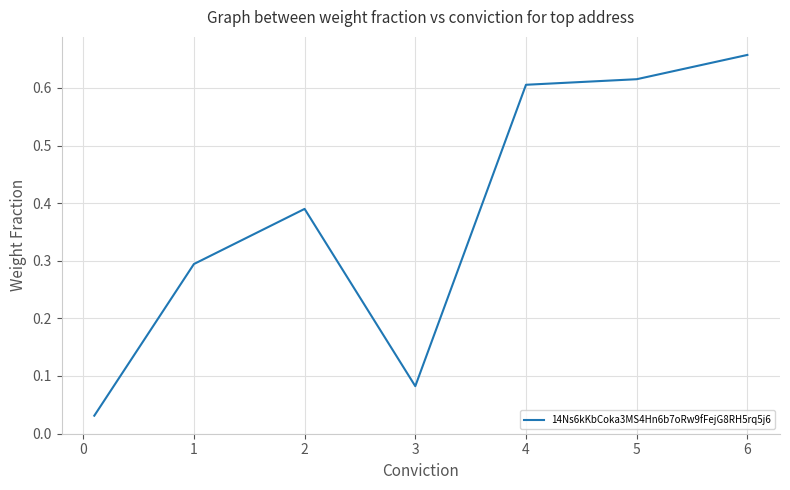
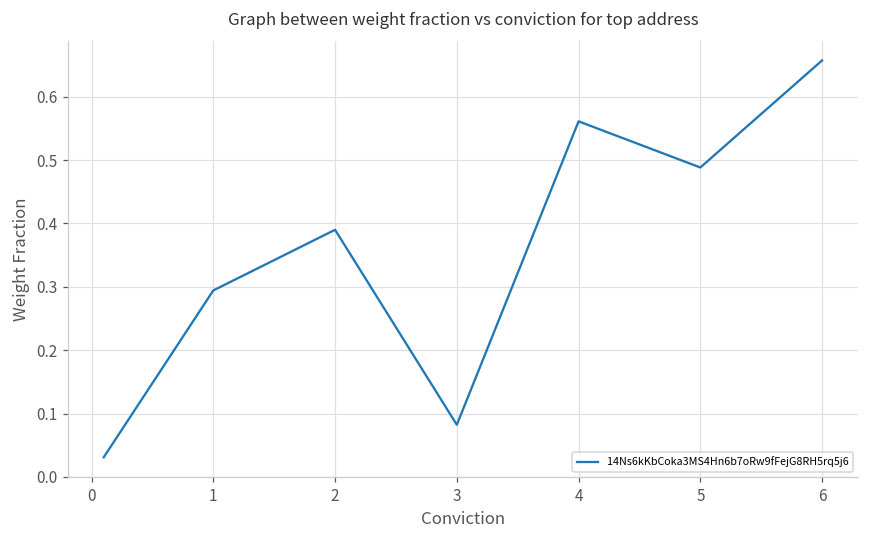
4: 0.61 -> 0.56
5: 0.62 -> 0.49
